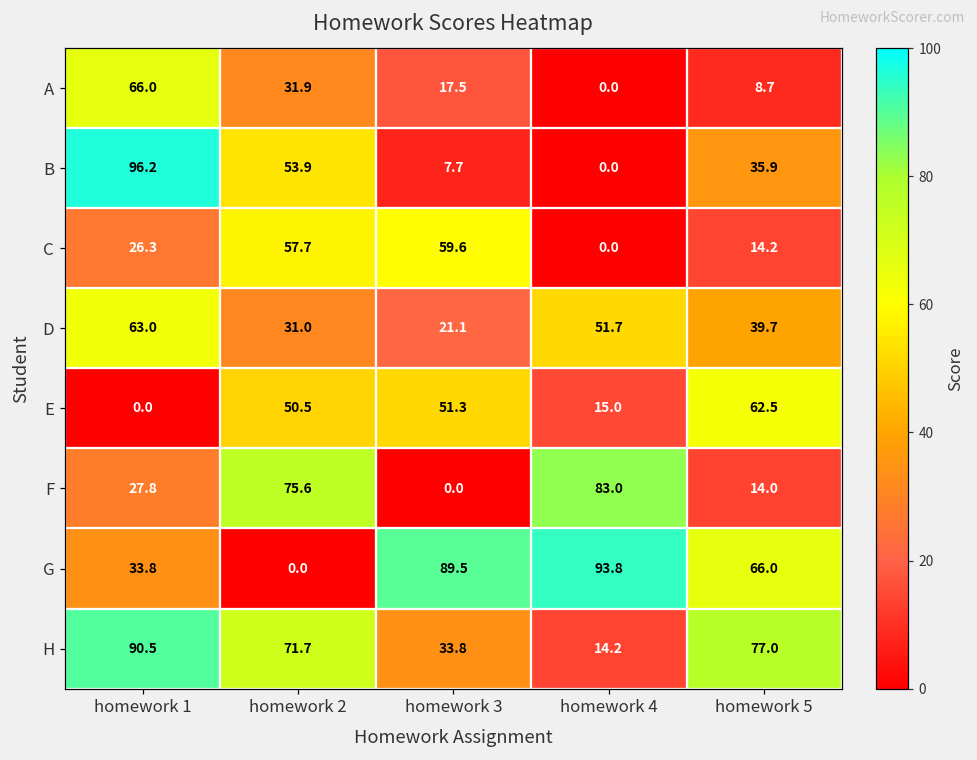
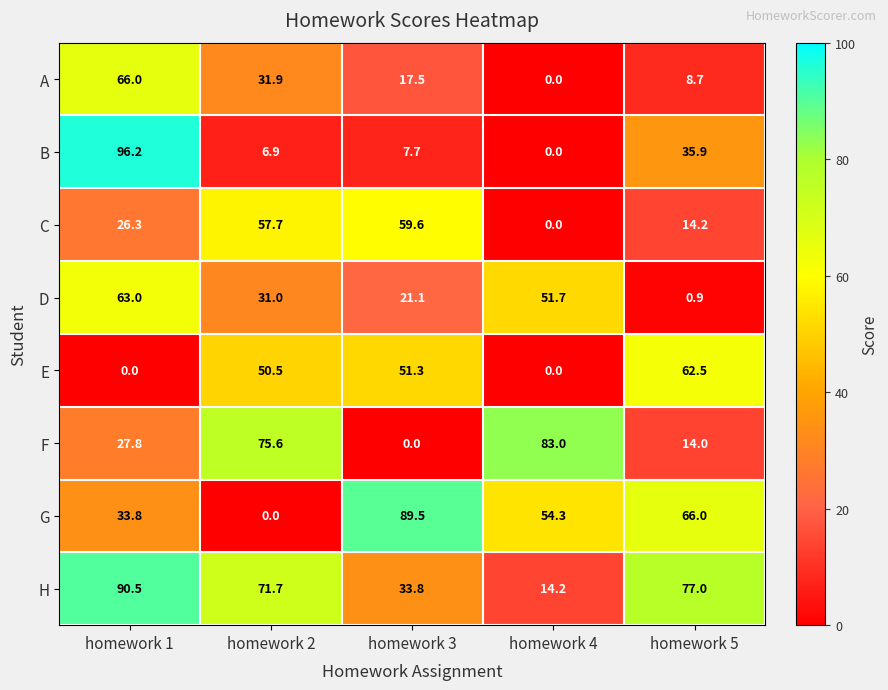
B, homework 2: 53.9 -> 6.9
D, homework 5: 39.7 -> 0.9
E, homework 4: 15.0 -> 0.0
G, homework 4: 93.8 -> 54.3
